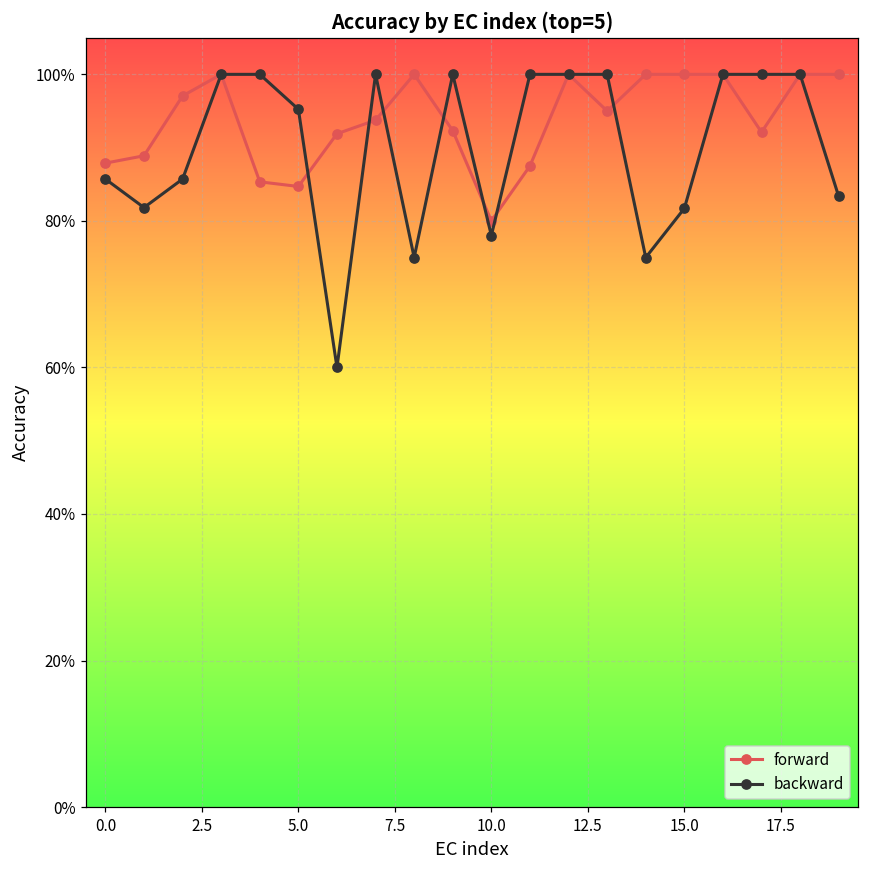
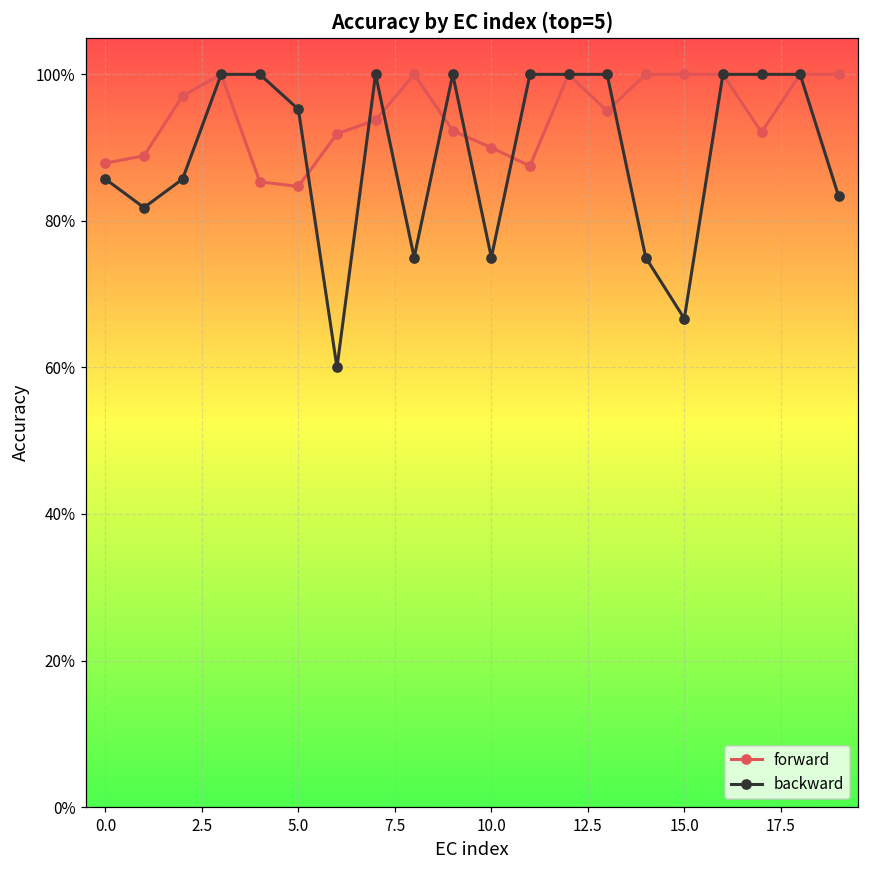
forward, 10.0: 80% -> 90%
backward, 10.0: 78% -> 75%
backward, 15.0: 82% -> 67%
